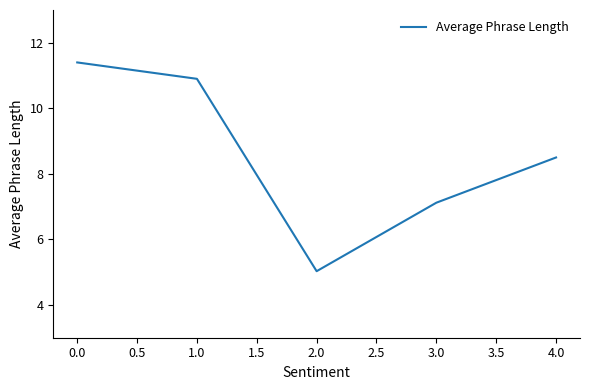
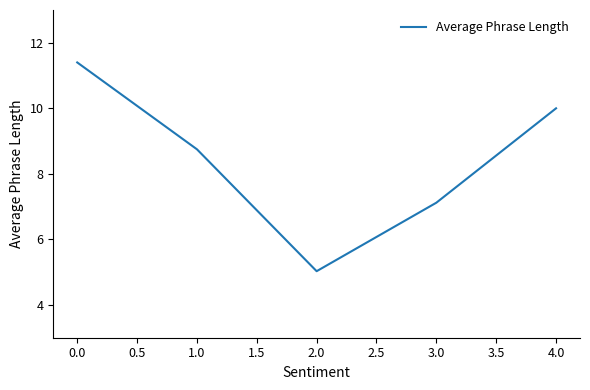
1.0: 10.9 -> 8.8
4.0: 8.5 -> 10.0
